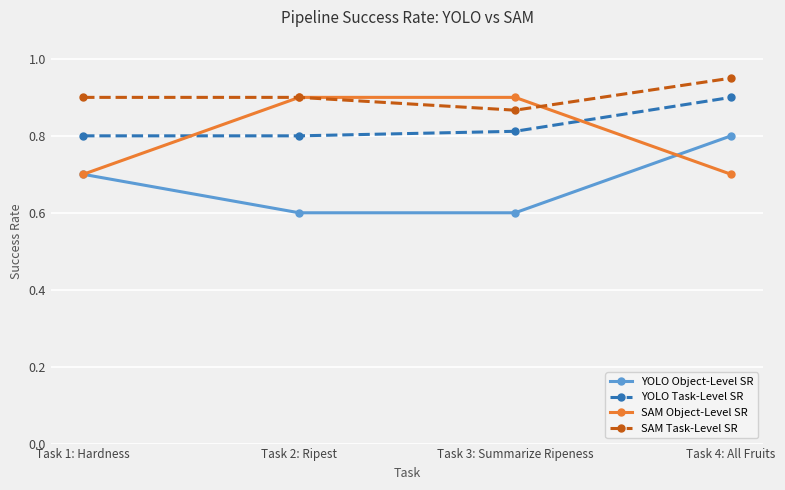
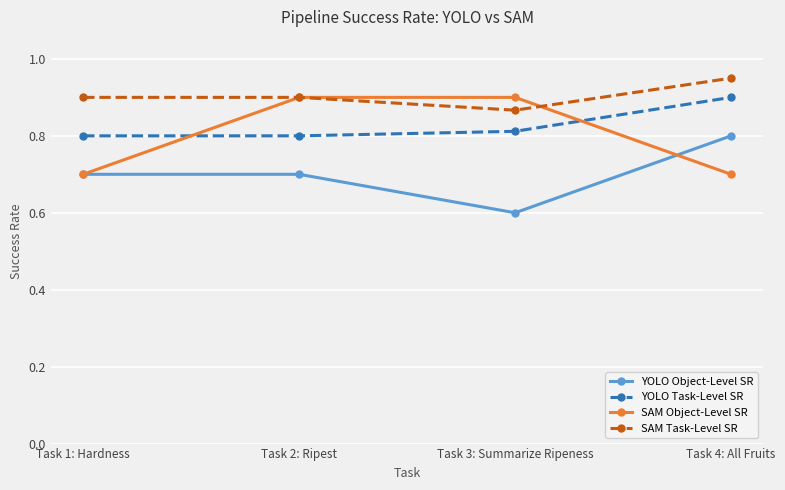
YOLO Object-Level SR, Task 2: Ripest: 0.6 -> 0.7
